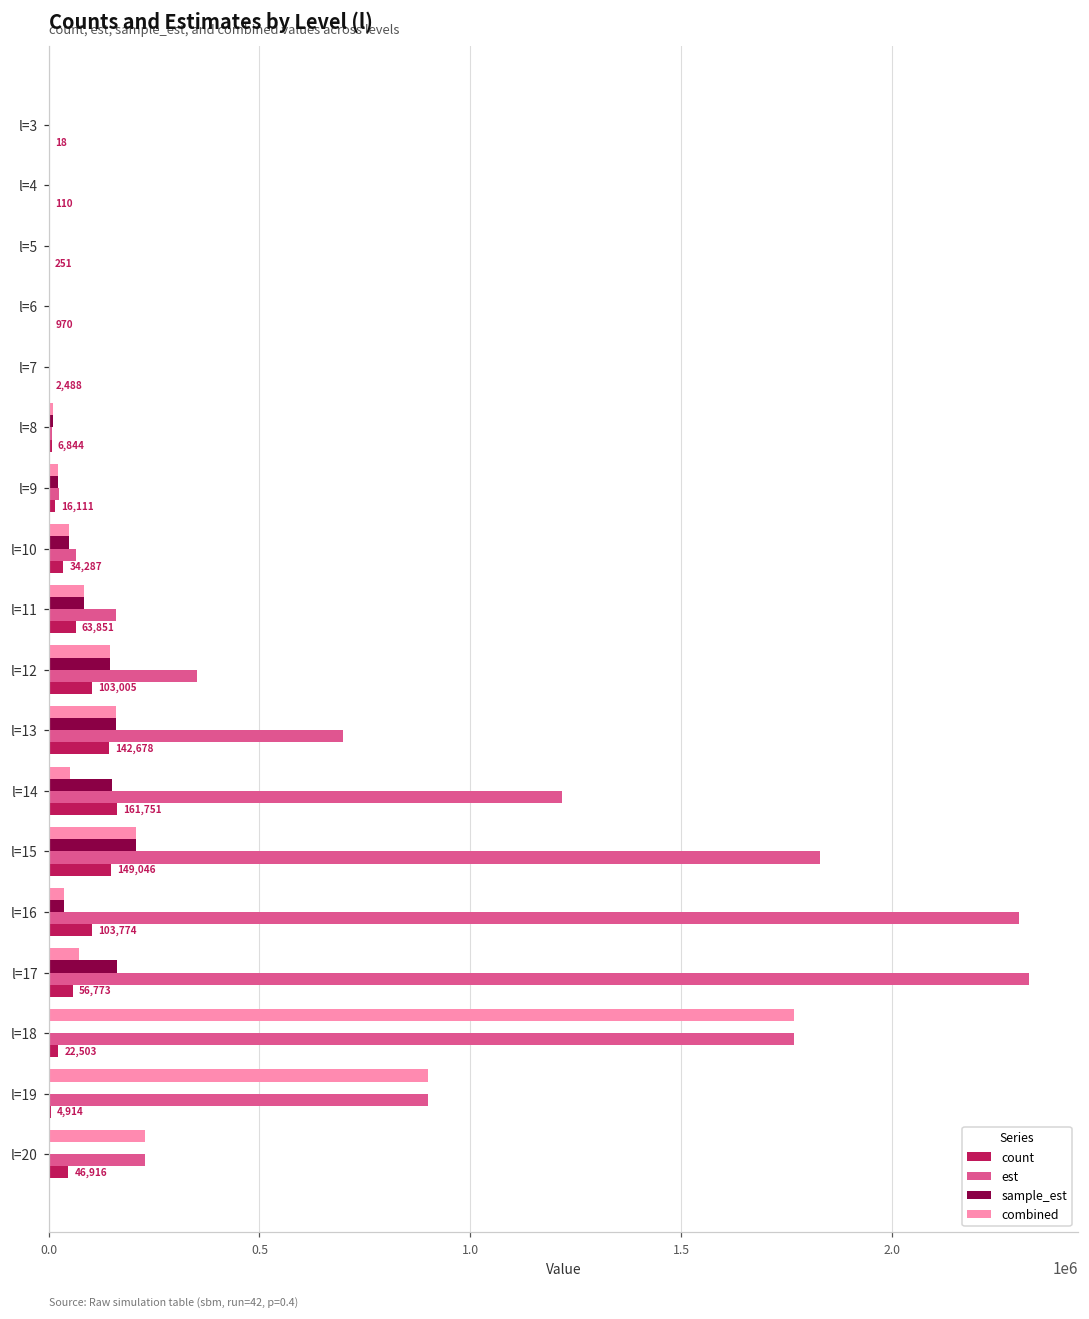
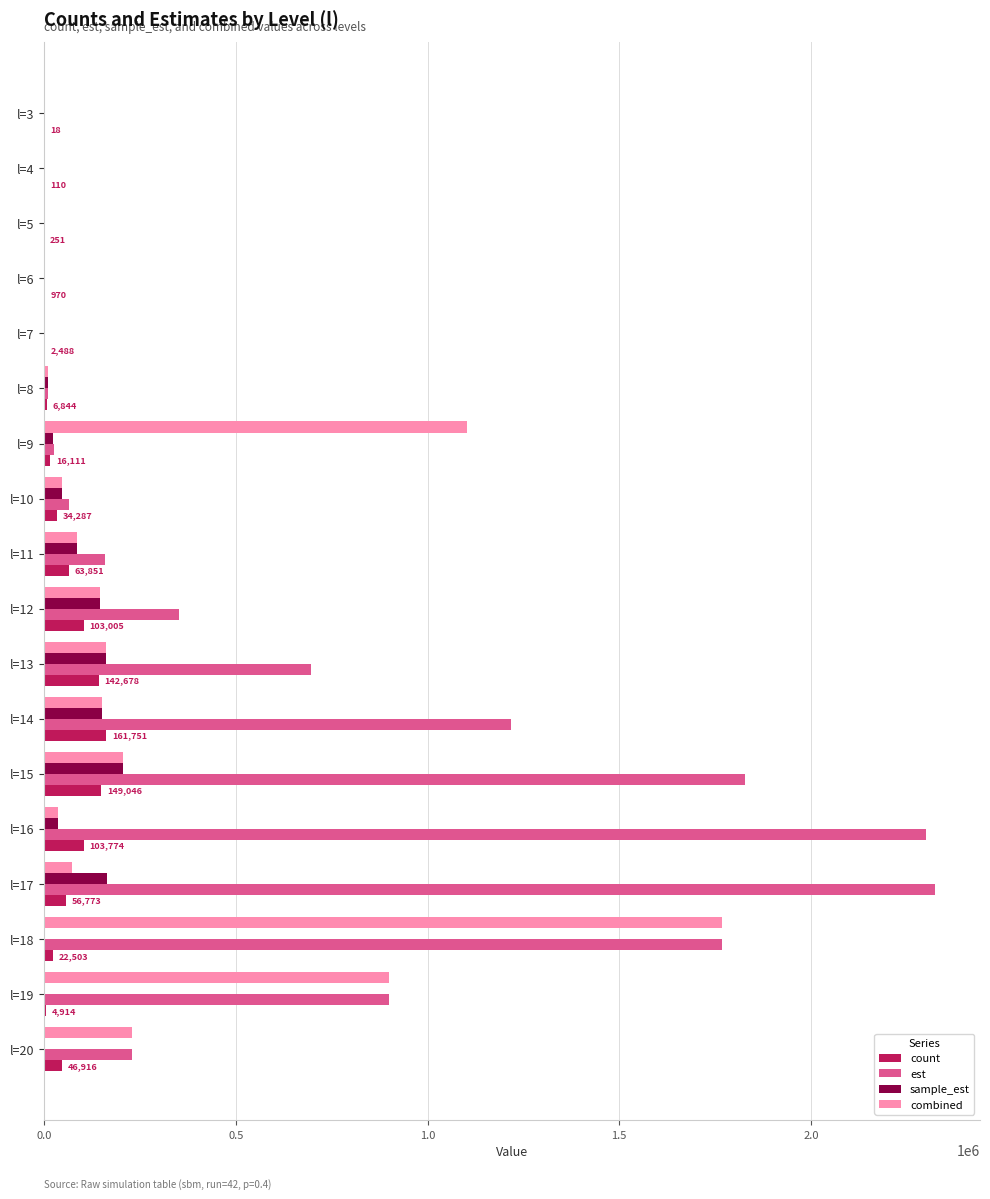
combined, l=9: 20000 -> 1100000
combined, l=14: 50000 -> 150000
